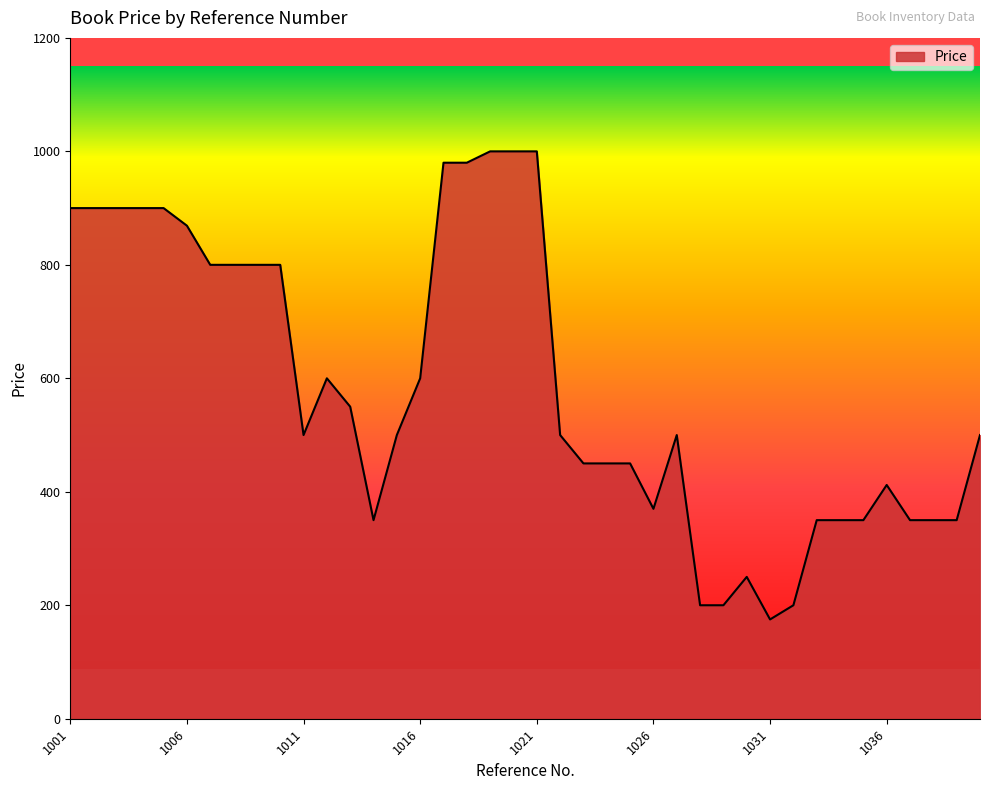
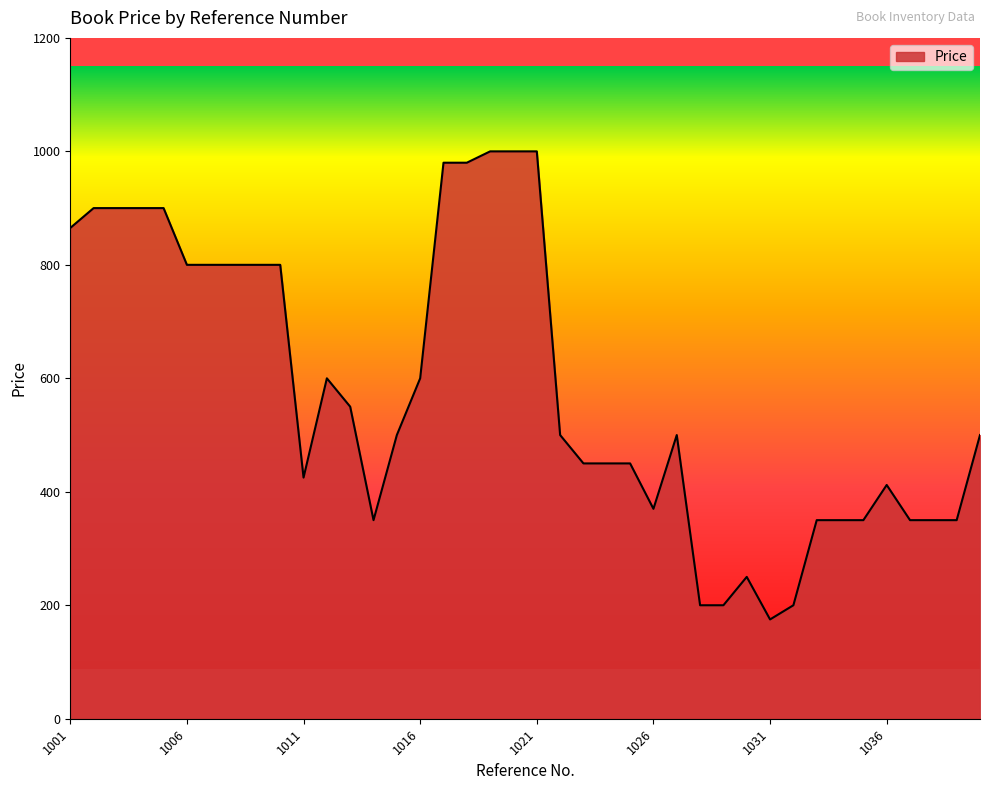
1001: 900 -> 870
1006: 870 -> 800
1011: 500 -> 430
